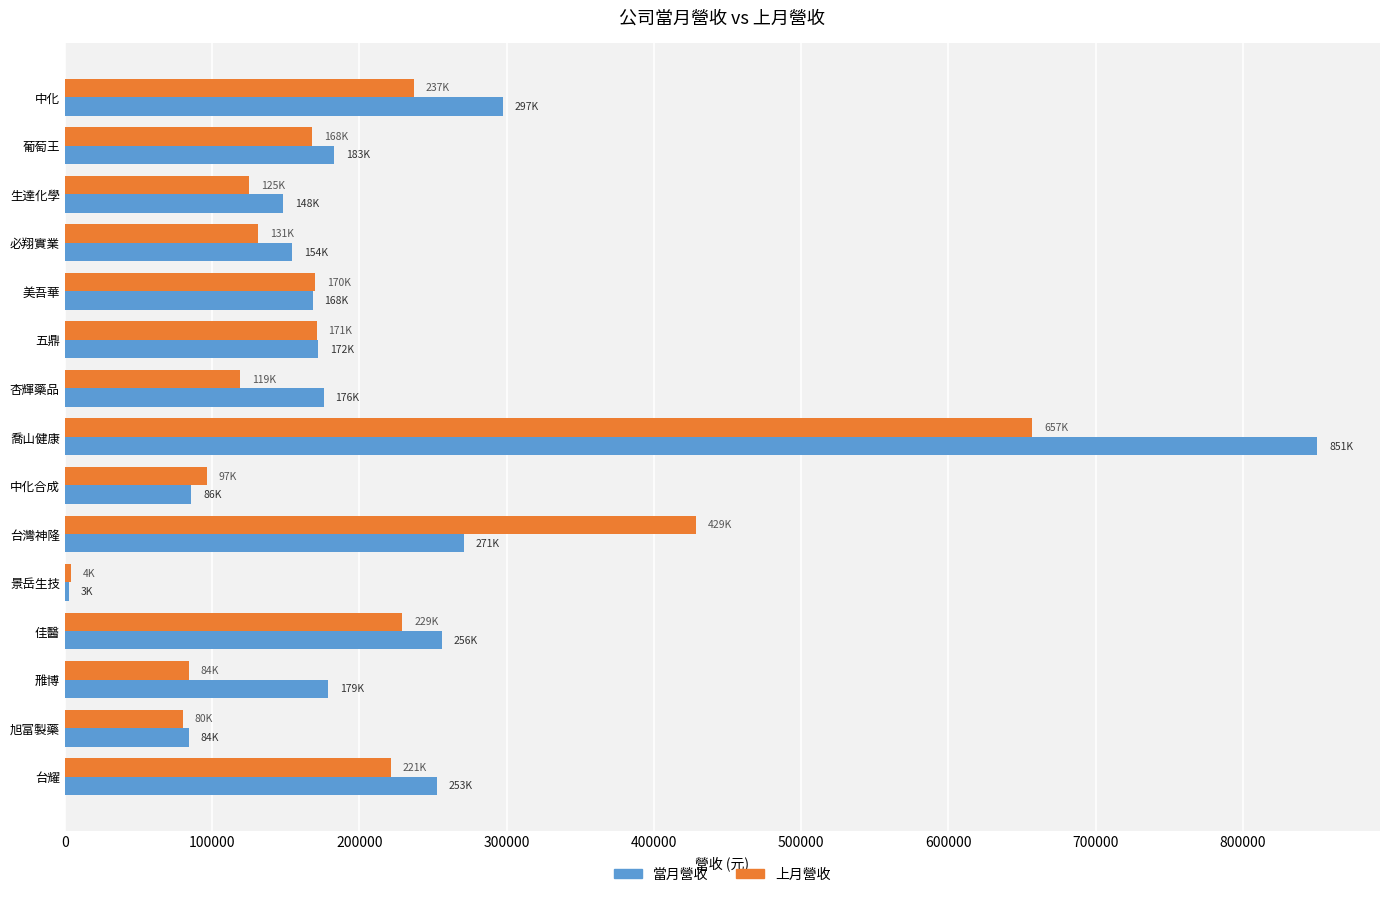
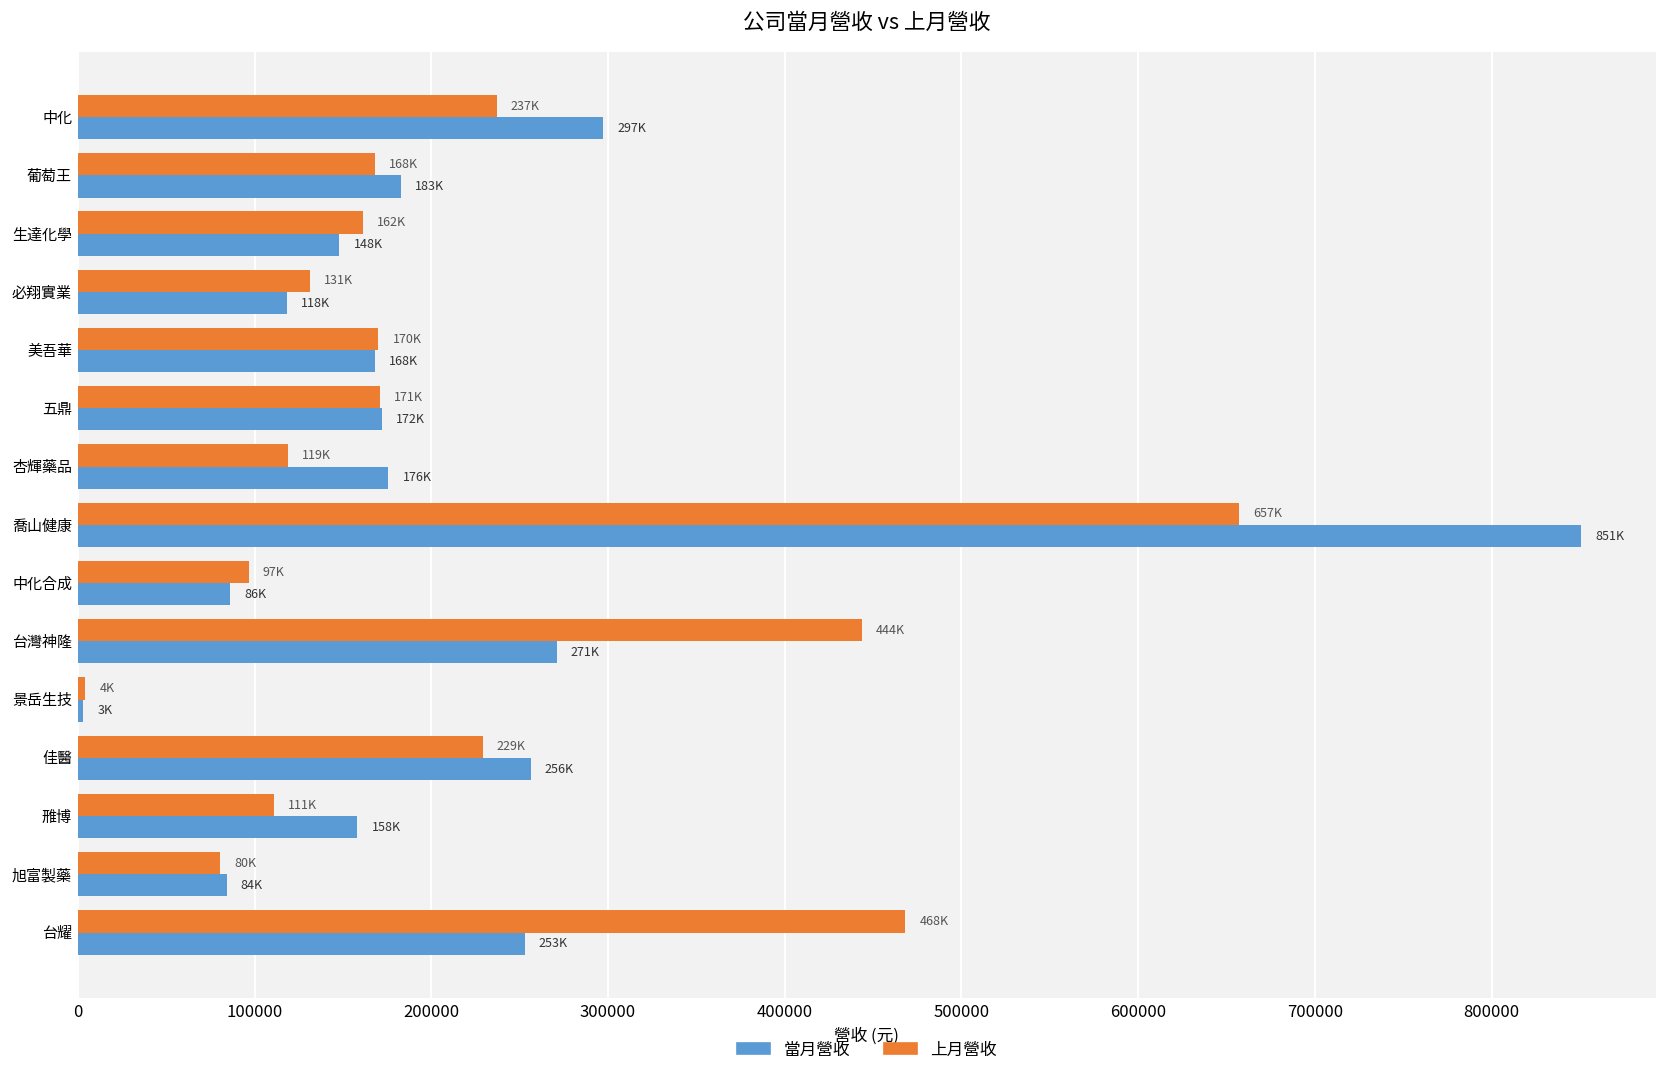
上月營收, 生達化學: 125K -> 162K
當月營收, 必翔實業: 154K -> 118K
上月營收, 台灣神隆: 429K -> 444K
上月營收, 雃博: 84K -> 111K
當月營收, 雃博: 179K -> 158K
上月營收, 台耀: 221K -> 468K
